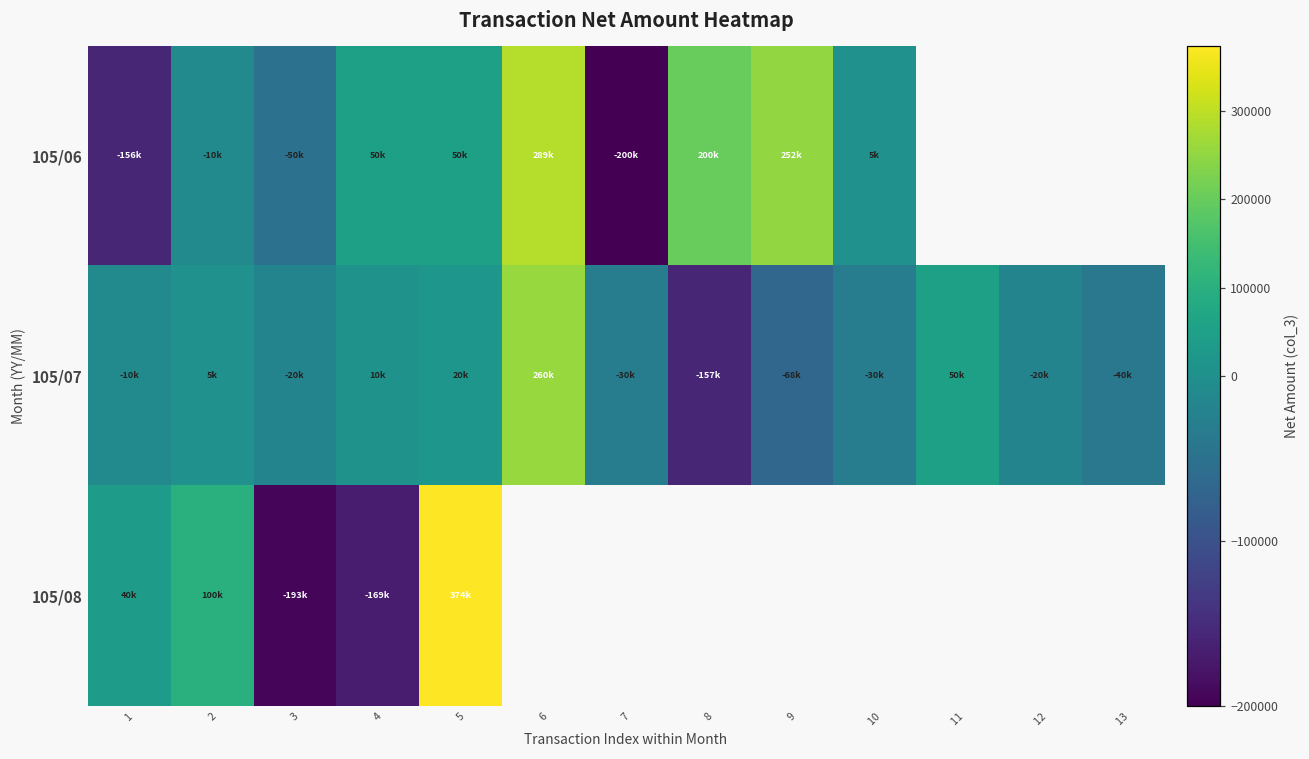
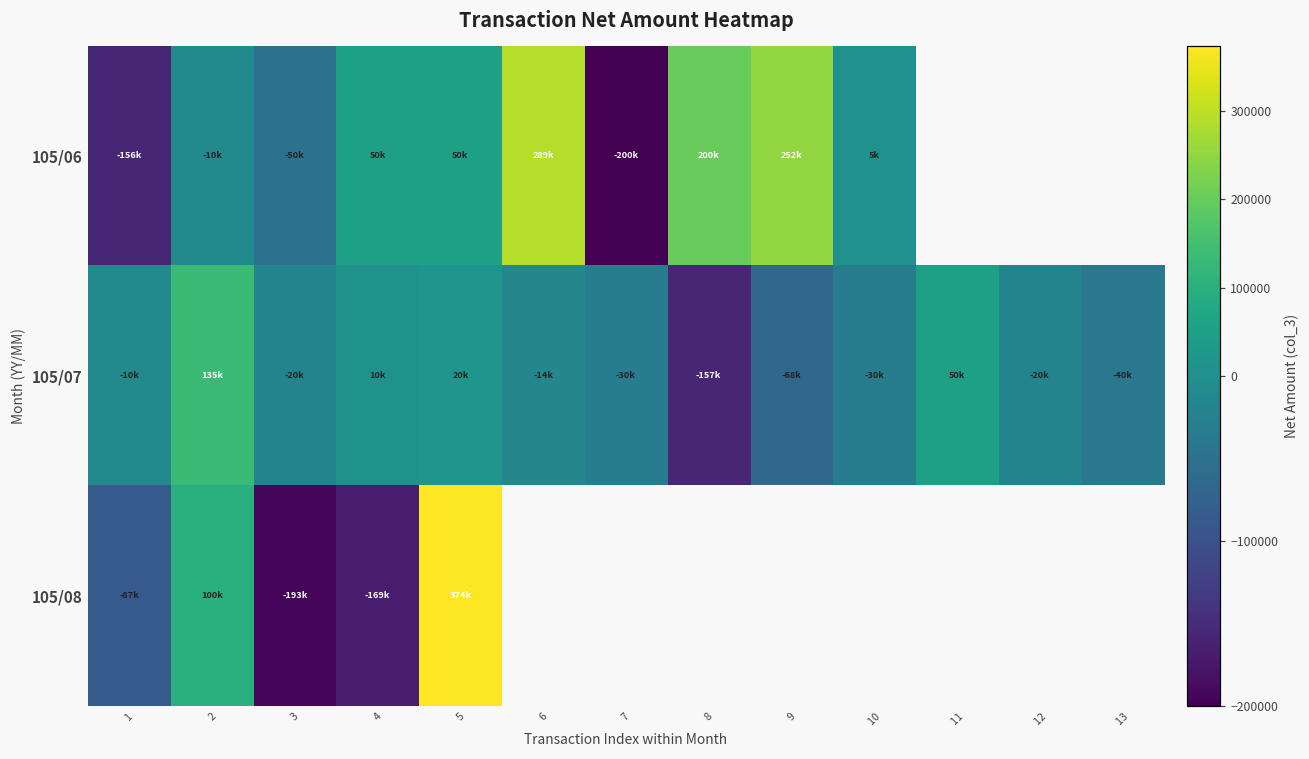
105/07, 2: 5k -> 135k
105/07, 6: 260k -> -14k
105/08, 1: 40k -> -87k
